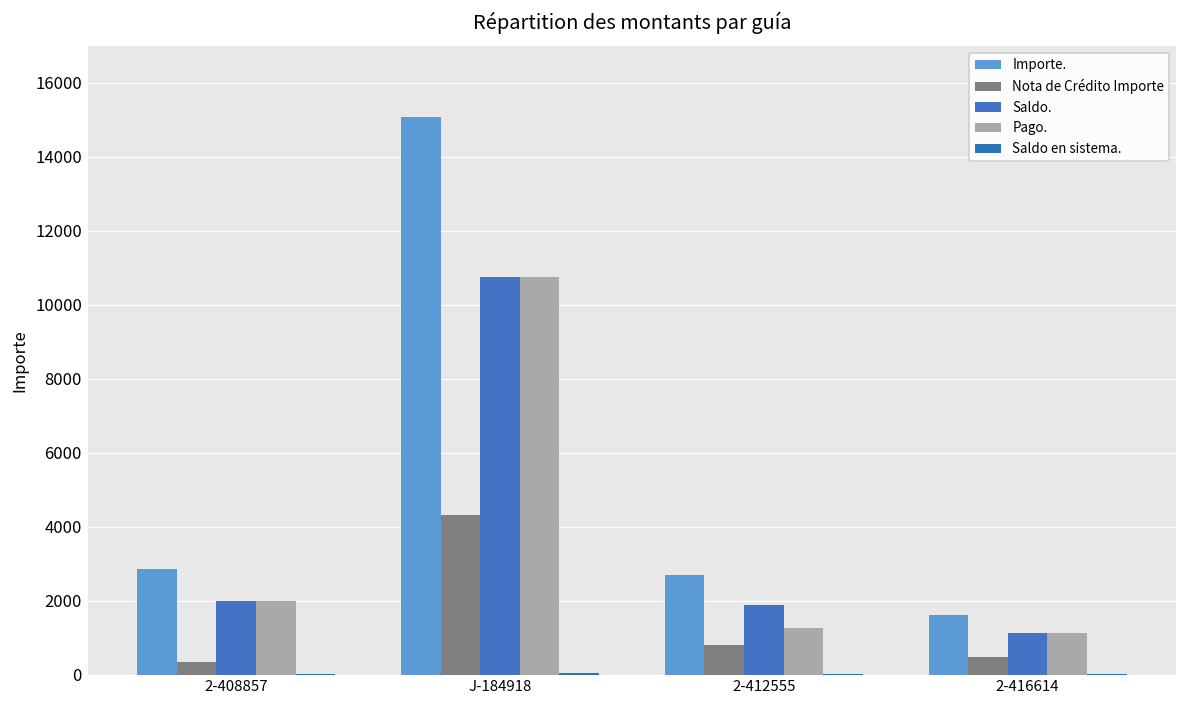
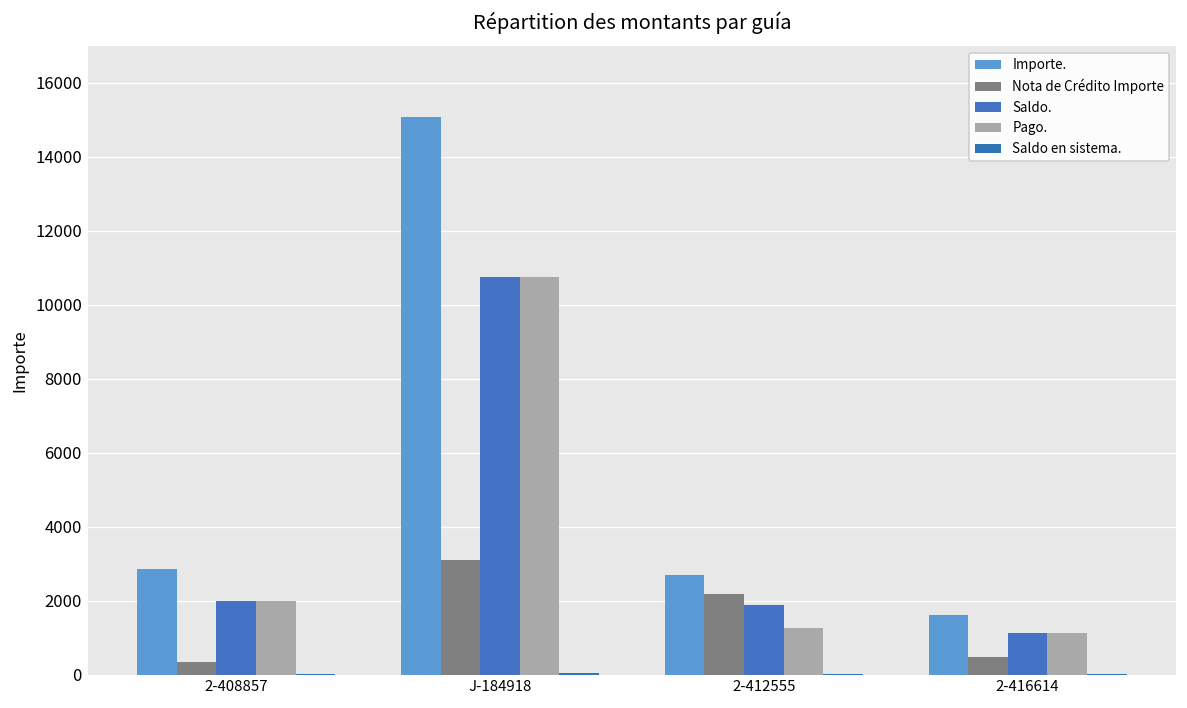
Nota de Crédito Importe, J-184918: 4300 -> 3100
Nota de Crédito Importe, 2-412555: 800 -> 2200
